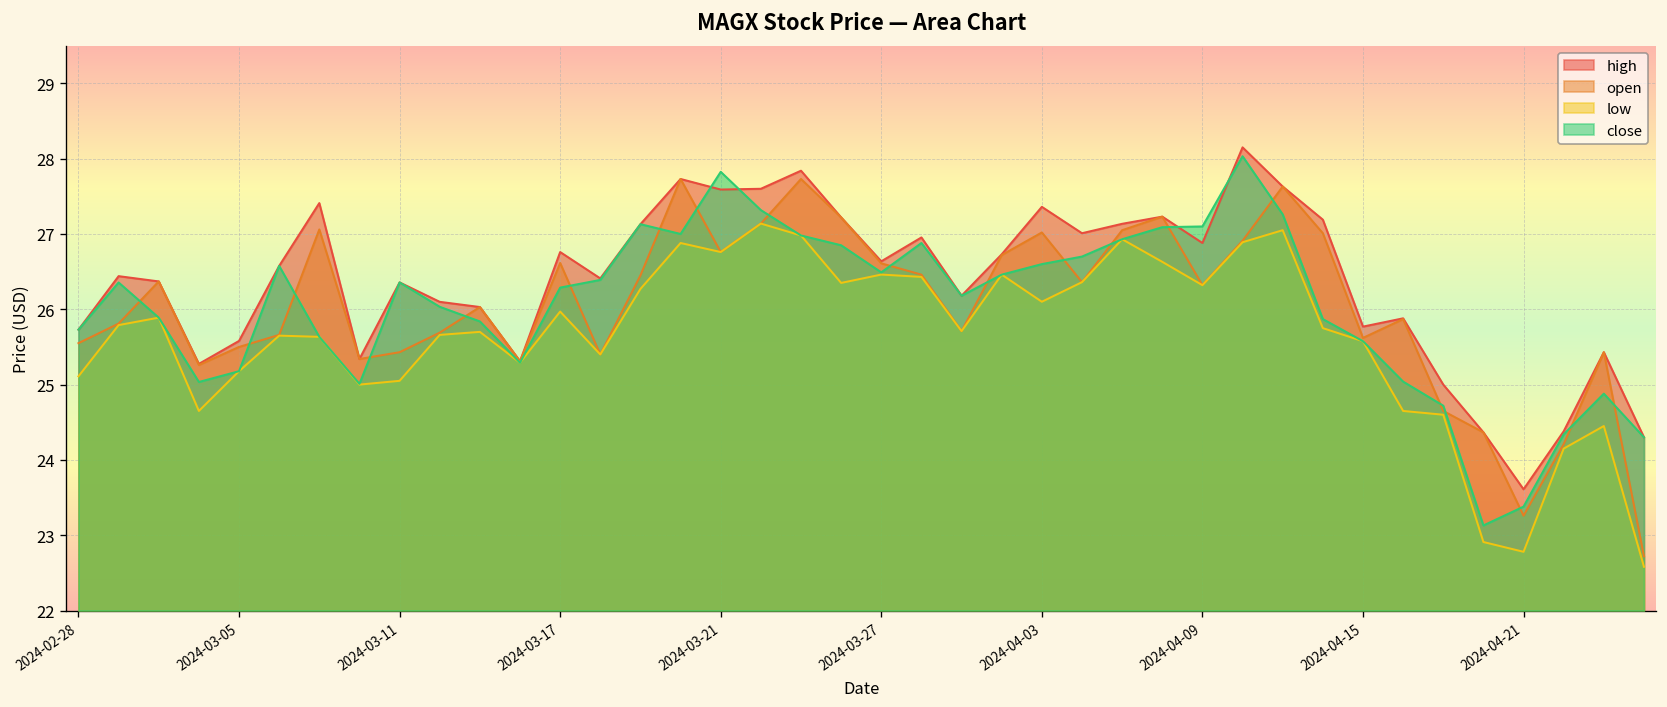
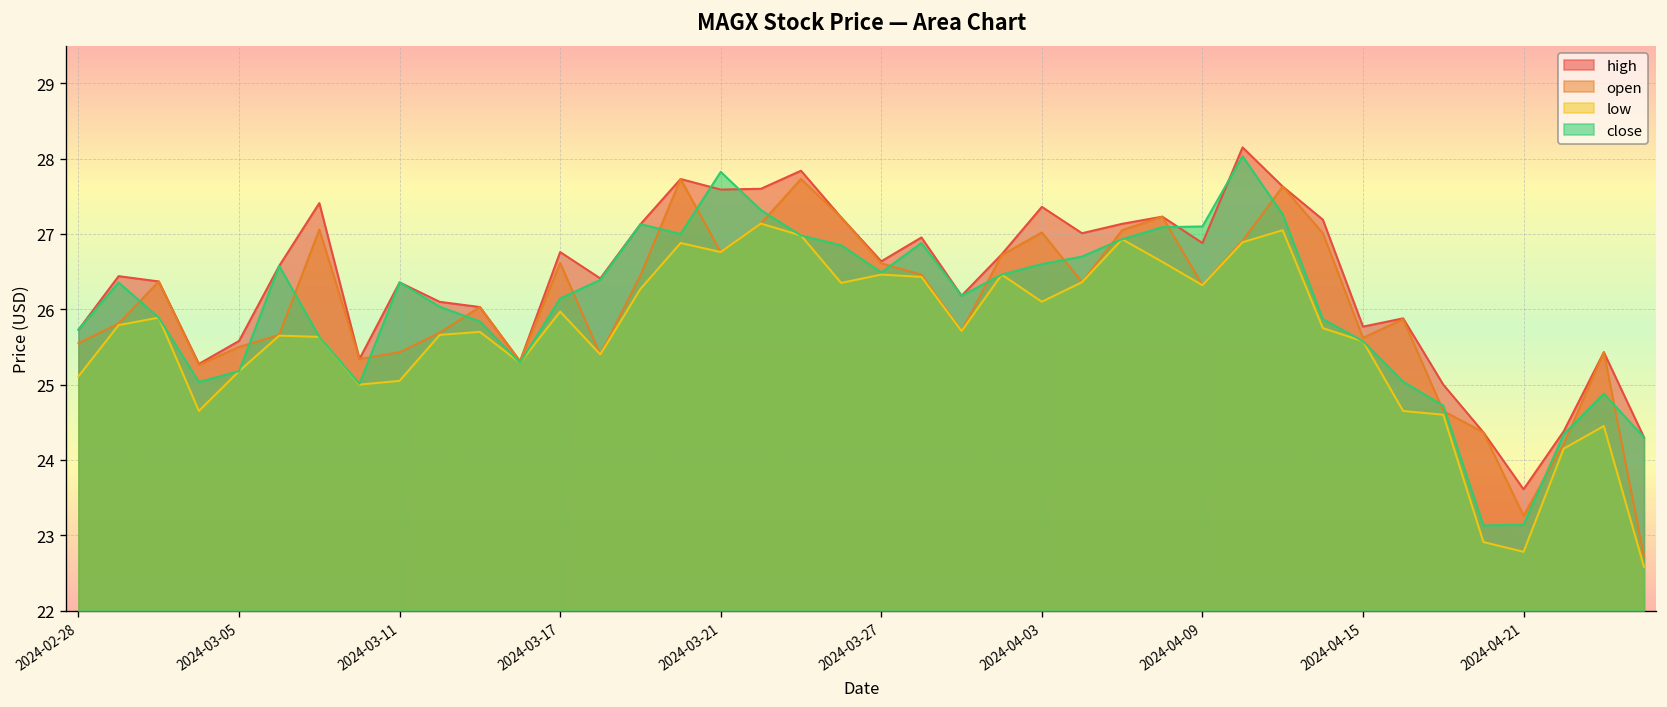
close, 2024-03-17: 26.3 -> 26.1
close, 2024-04-21: 23.4 -> 23.1
